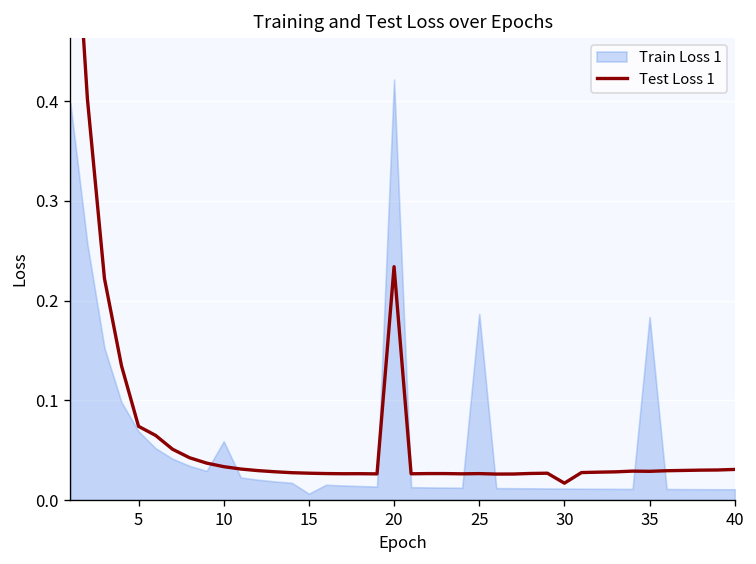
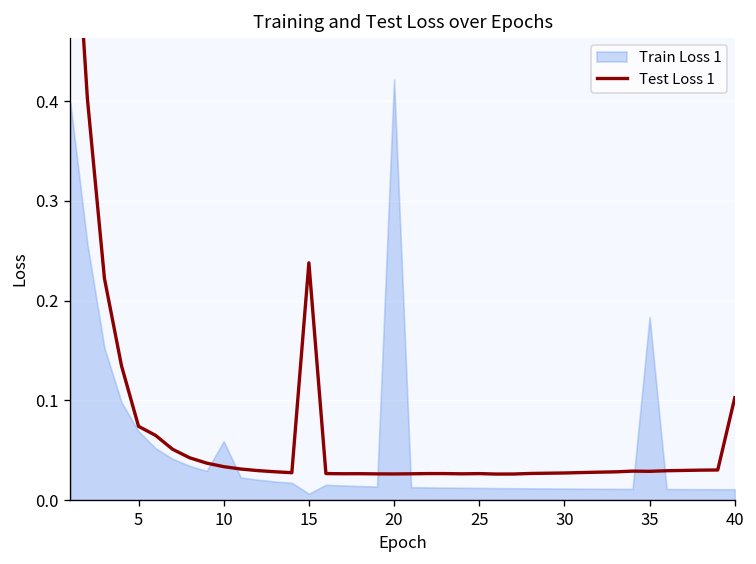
Test Loss 1, 15: 0.03 -> 0.24
Test Loss 1, 20: 0.23 -> 0.03
Train Loss 1, 25: 0.19 -> 0.01
Test Loss 1, 30: 0.02 -> 0.03
Test Loss 1, 40: 0.03 -> 0.10
